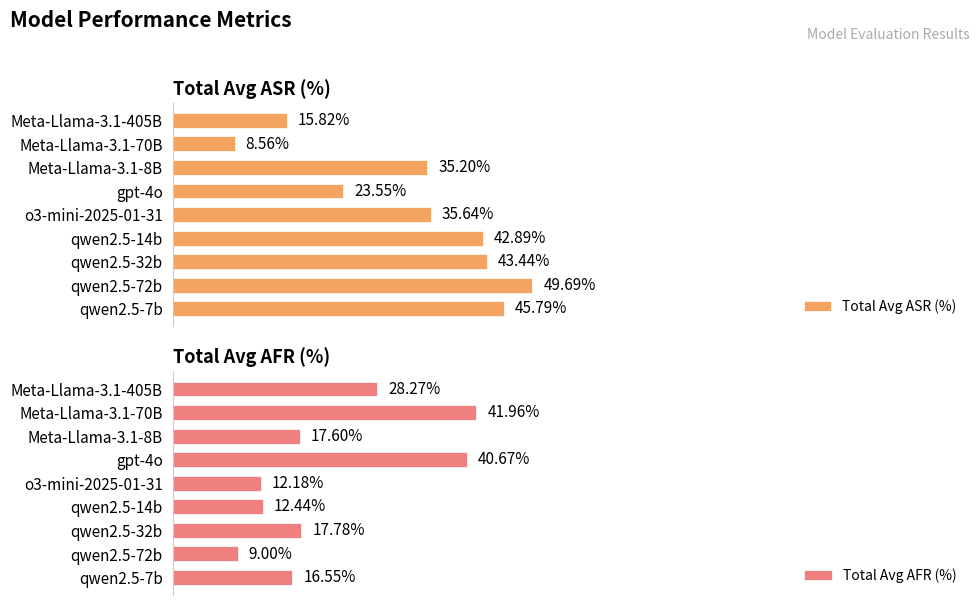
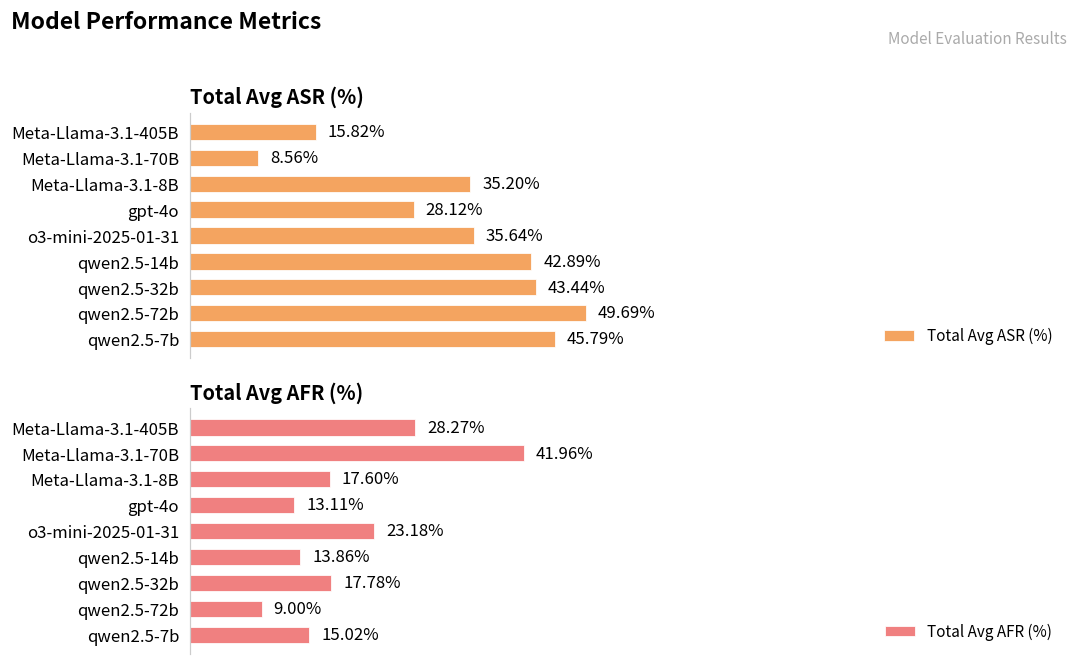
Total Avg ASR (%), gpt-4o: 23.55% -> 28.12%
Total Avg AFR (%), gpt-4o: 40.67% -> 13.11%
Total Avg AFR (%), o3-mini-2025-01-31: 12.18% -> 23.18%
Total Avg AFR (%), qwen2.5-14b: 12.44% -> 13.86%
Total Avg AFR (%), qwen2.5-7b: 16.55% -> 15.02%
